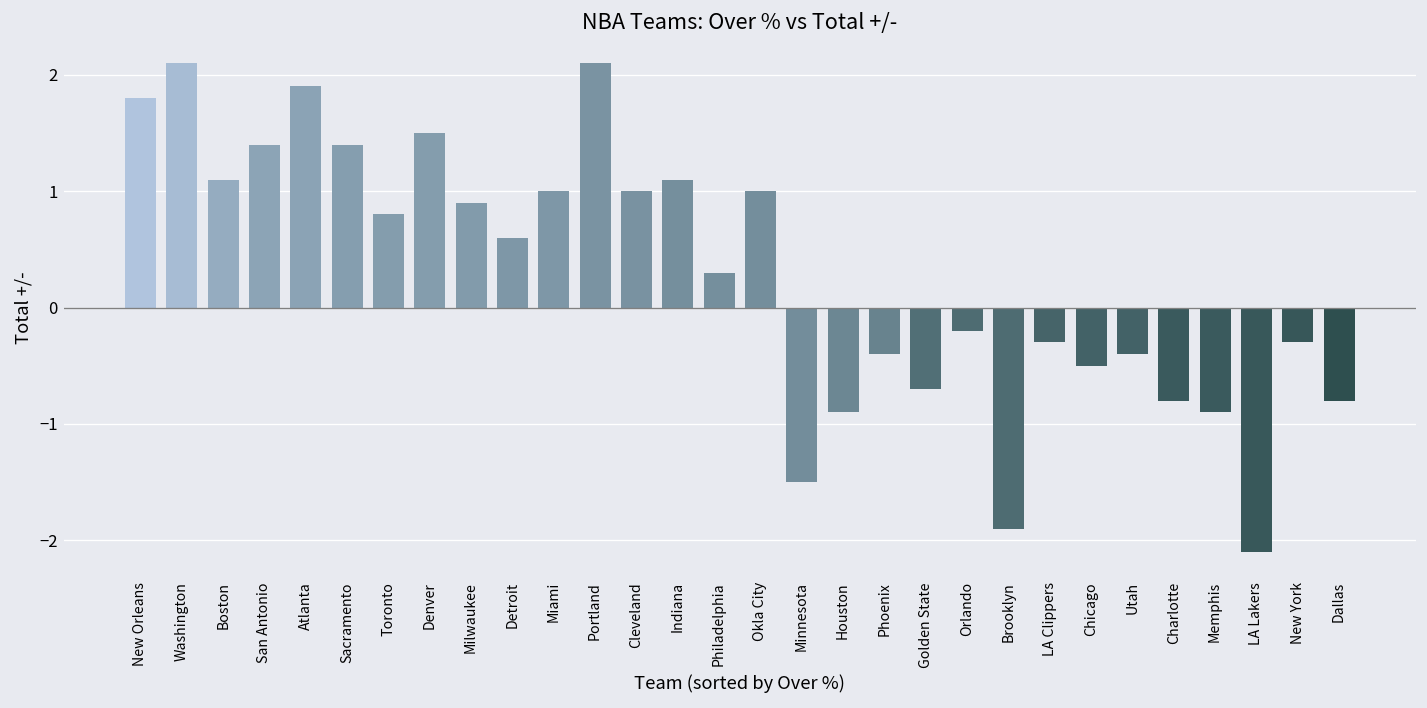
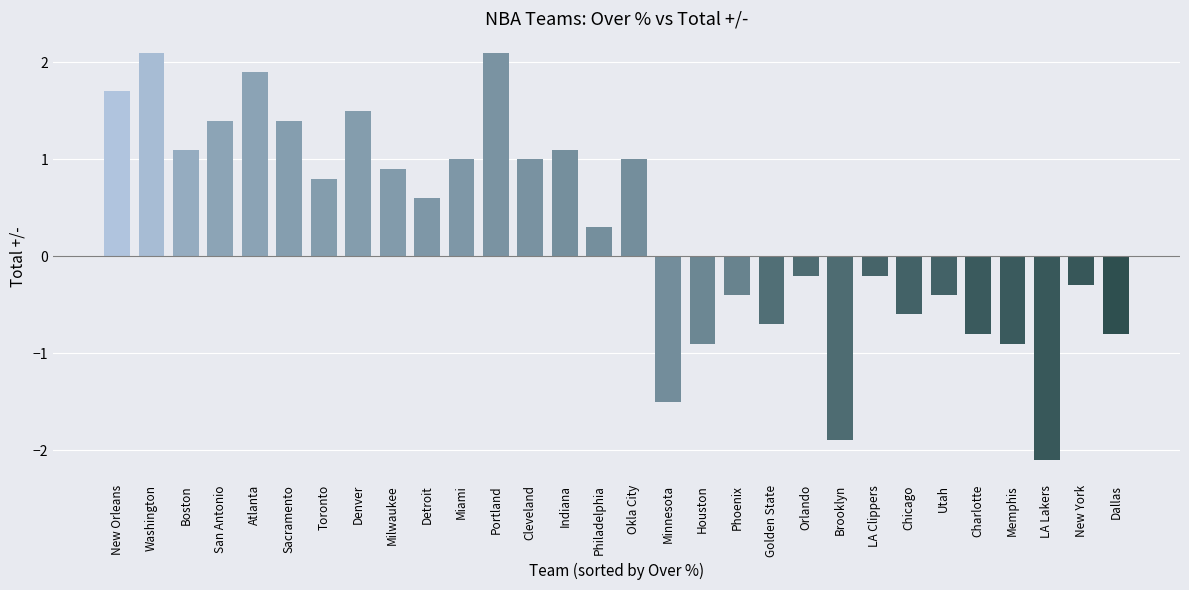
New Orleans: 1.8 -> 1.7
LA Clippers: -0.3 -> -0.2
Chicago: -0.5 -> -0.6
